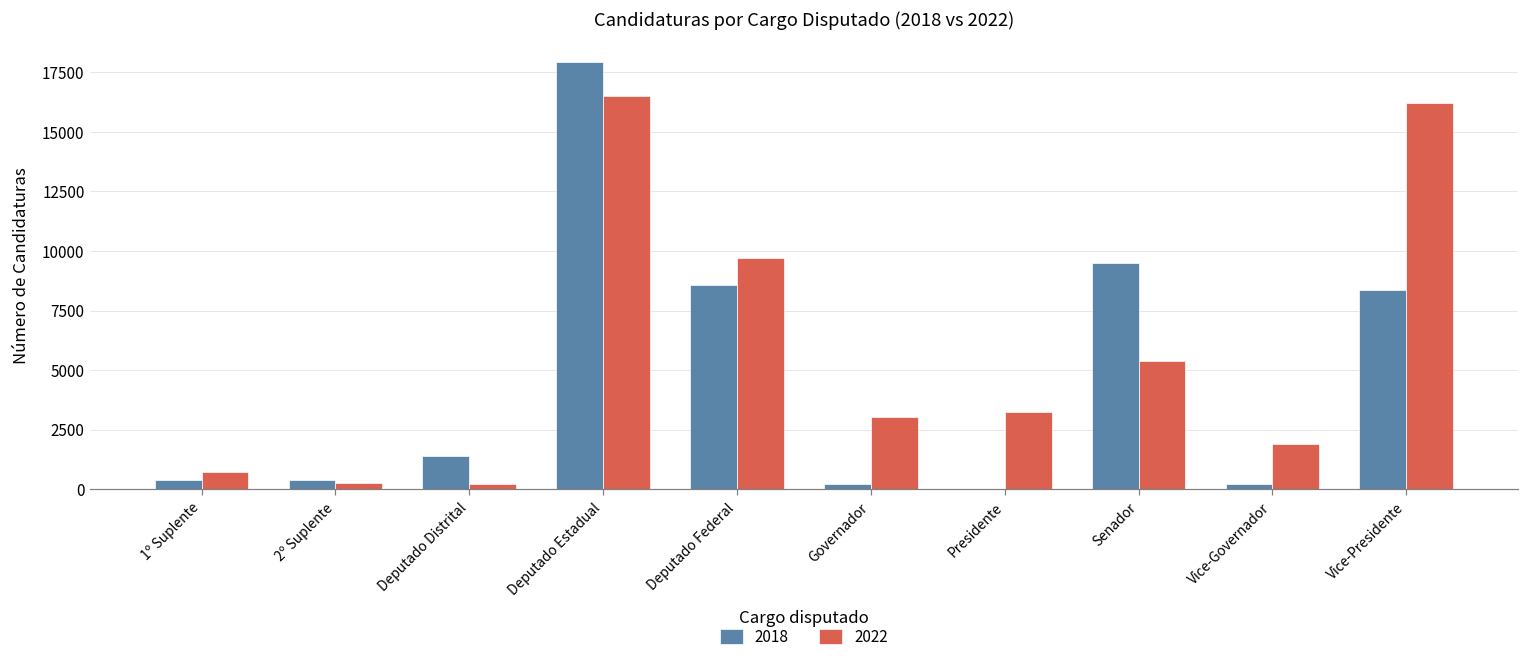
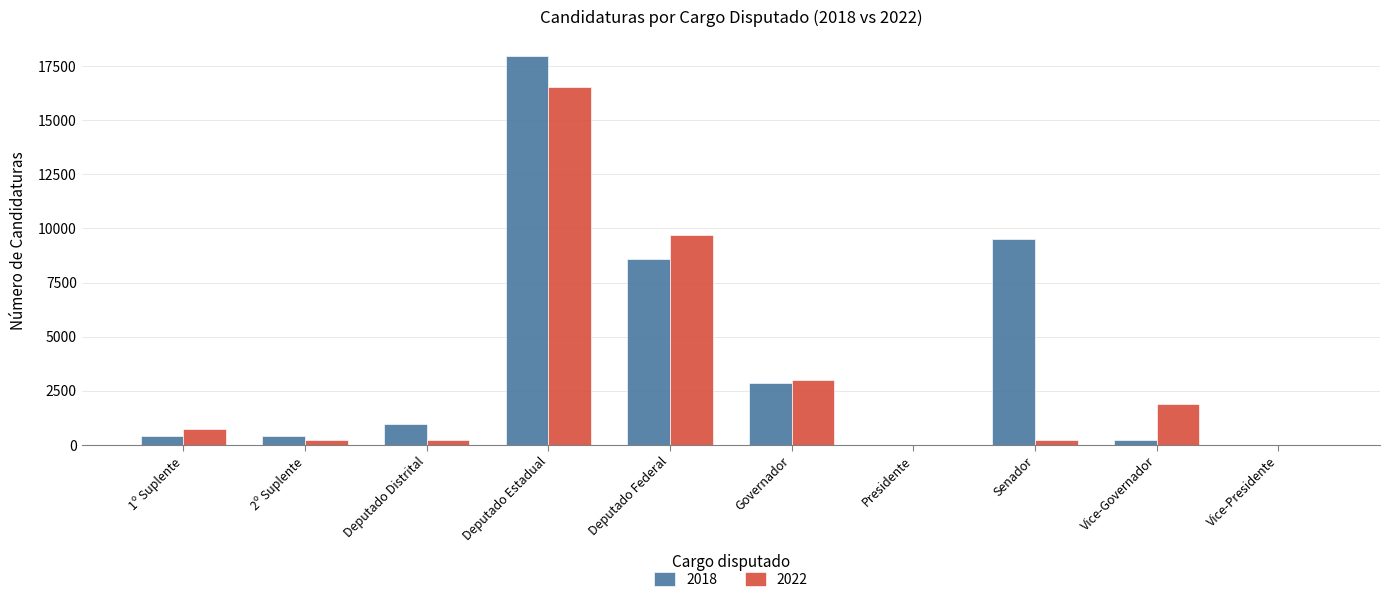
2018, Deputado Distrital: 1400 -> 1000
2018, Governador: 200 -> 2900
2022, Presidente: 3200 -> 0
2022, Senador: 5400 -> 200
2018, Vice-Presidente: 8400 -> 0
2022, Vice-Presidente: 16200 -> 0
